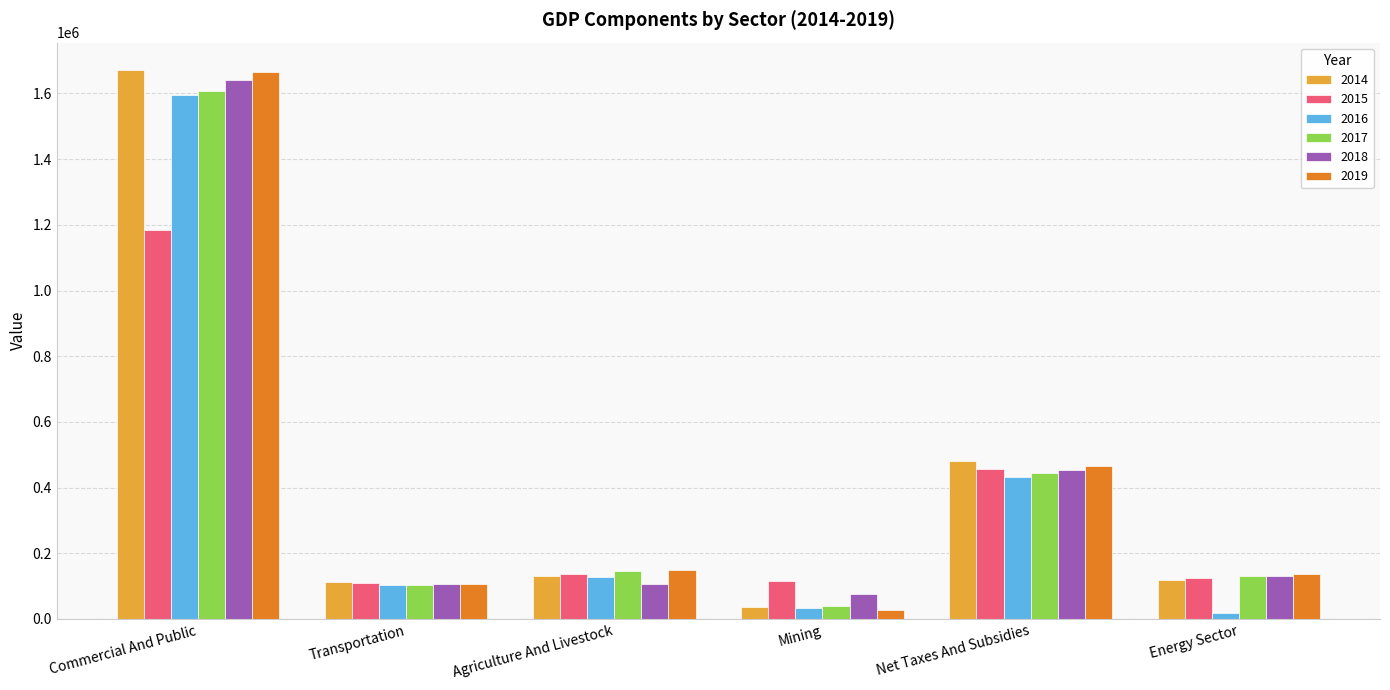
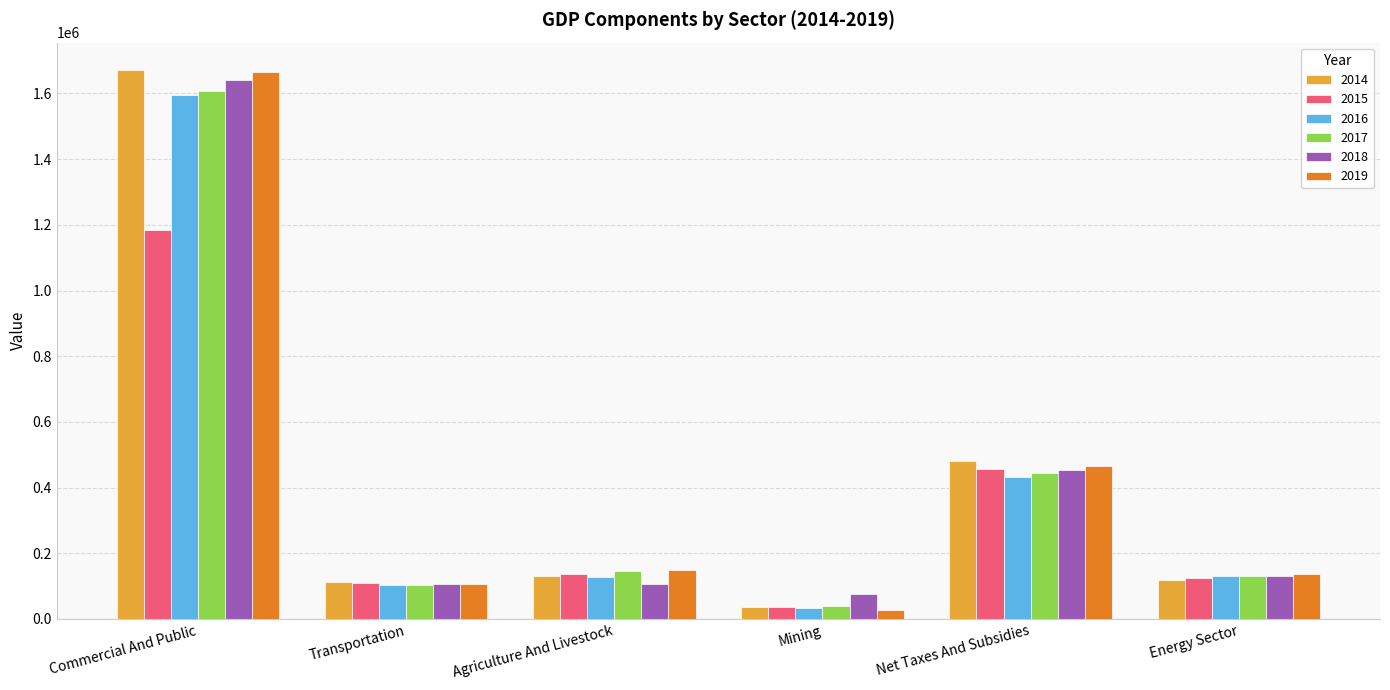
2015, Mining: 120000 -> 40000
2016, Energy Sector: 20000 -> 130000
